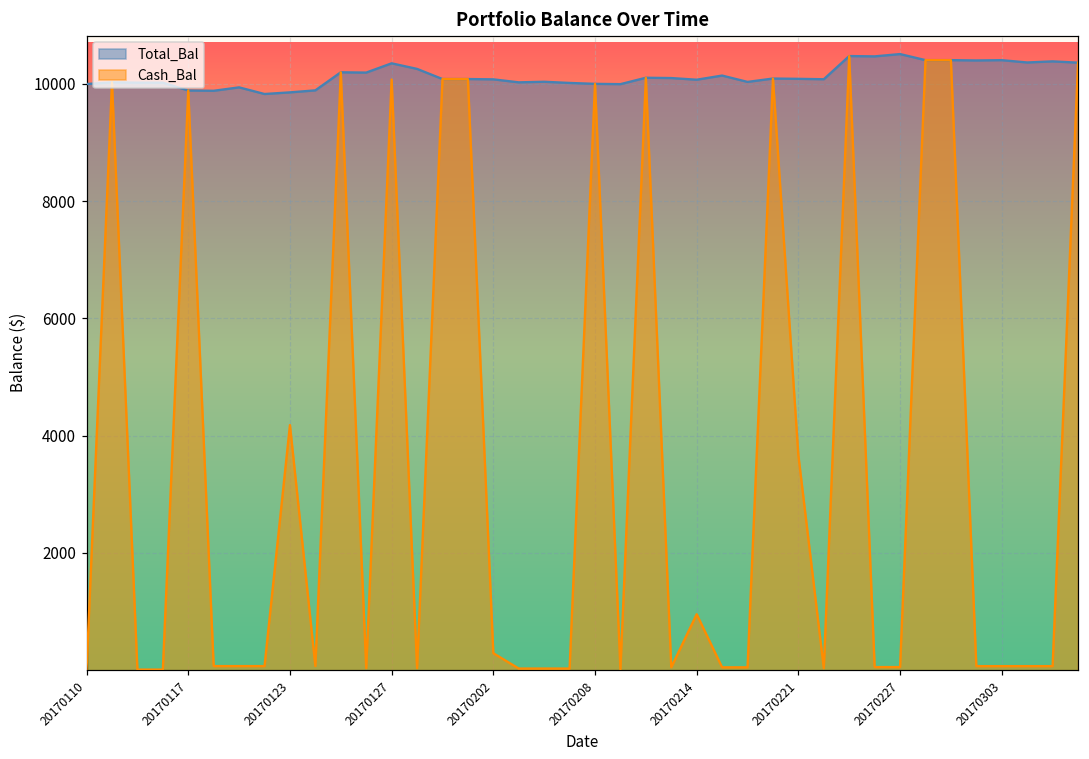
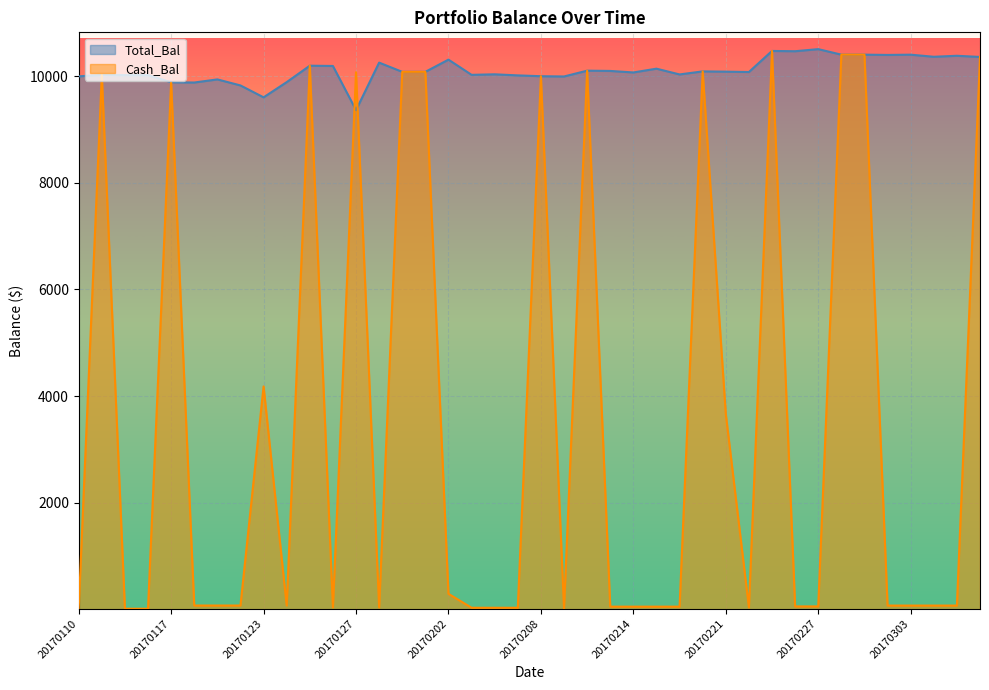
Total_Bal, 20170123: 9900 -> 9600
Total_Bal, 20170127: 10300 -> 9400
Total_Bal, 20170202: 10100 -> 10300
Cash_Bal, 20170214: 1000 -> 100
